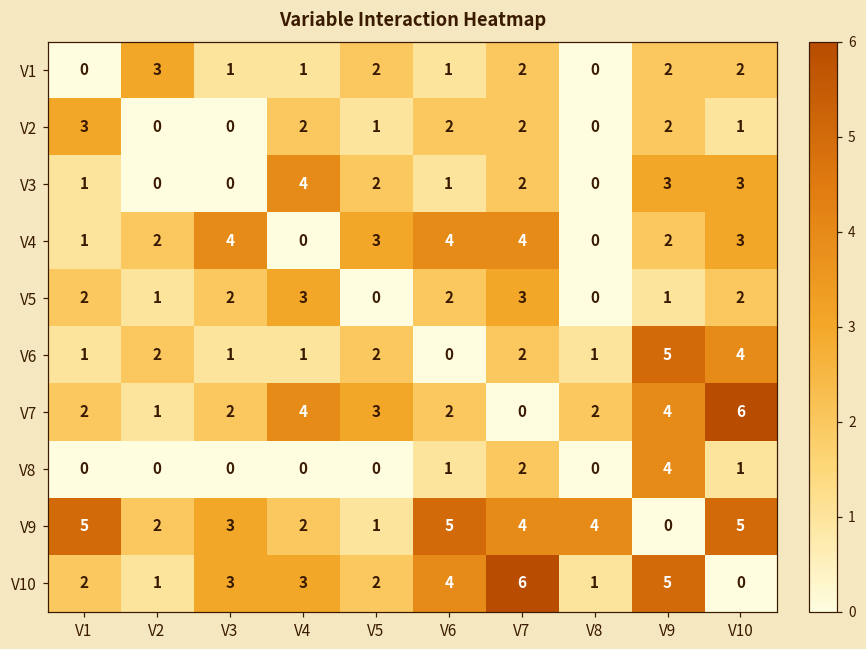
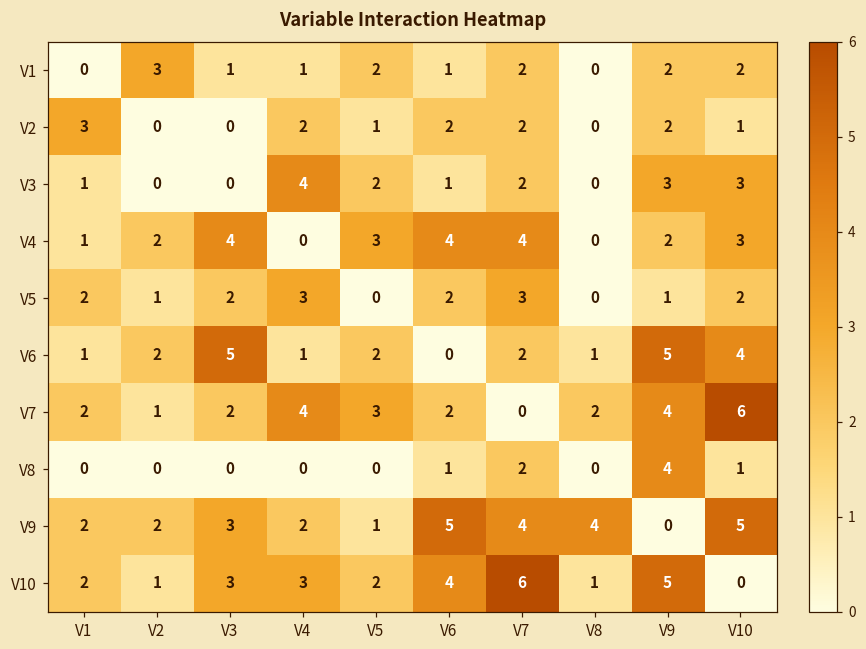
V6, V3: 1 -> 5
V9, V1: 5 -> 2
